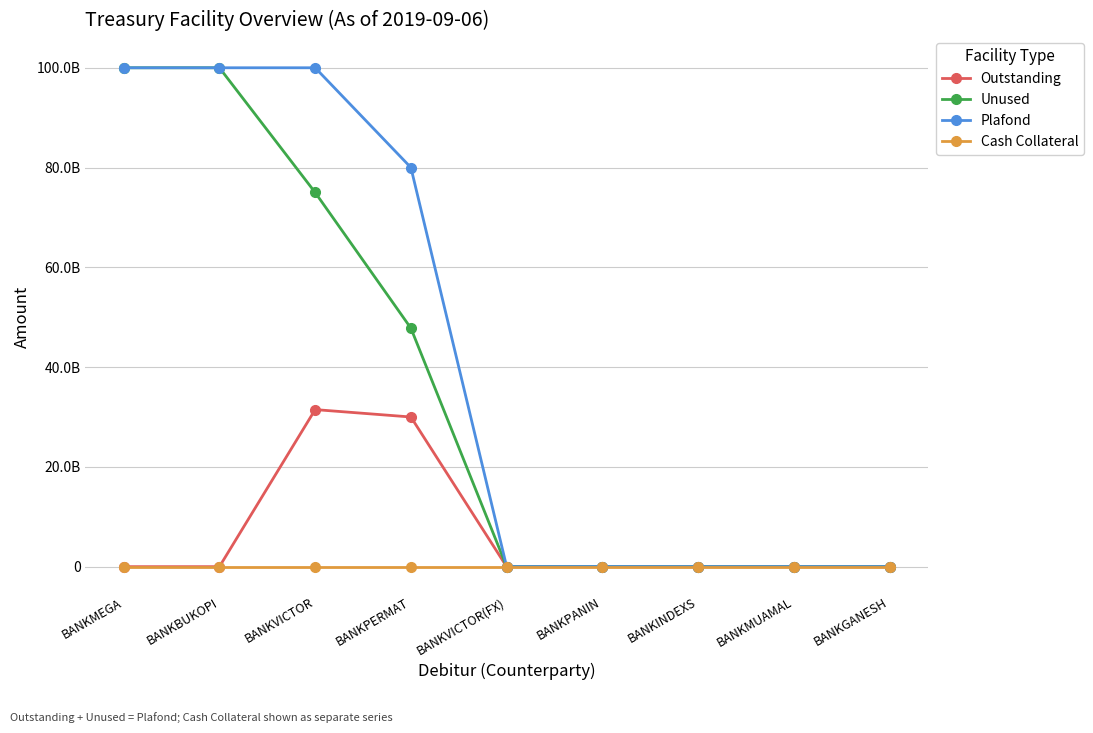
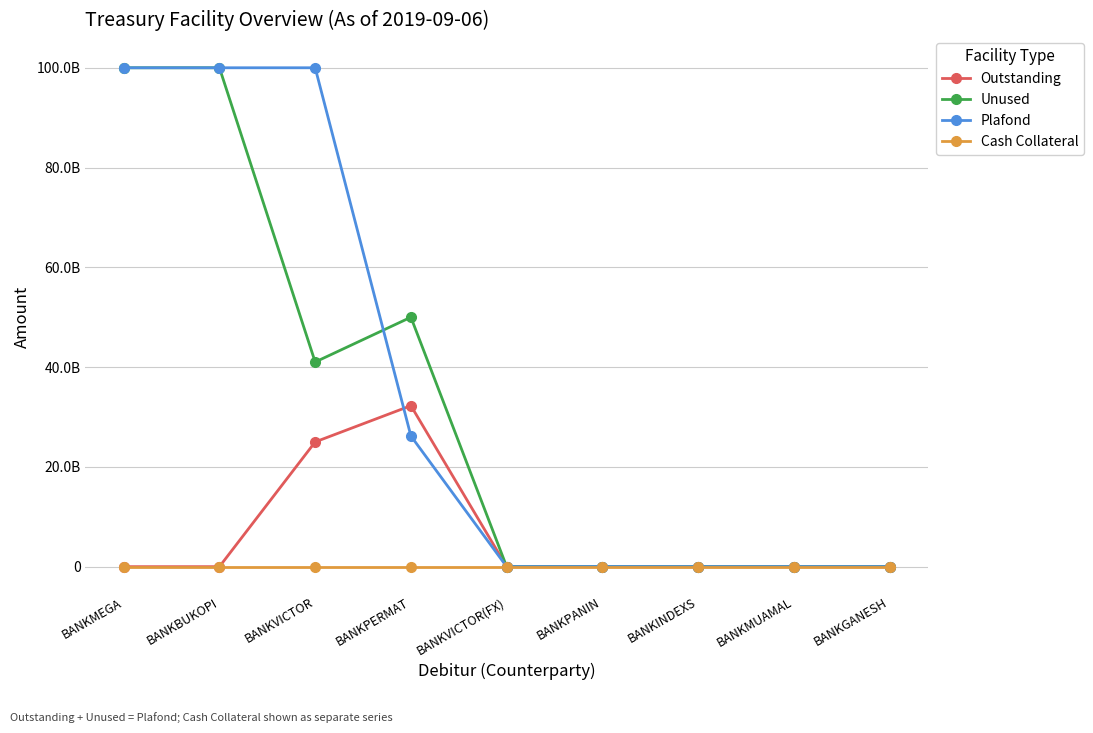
Outstanding, BANKVICTOR: 31000000000 -> 25000000000
Unused, BANKVICTOR: 75000000000 -> 41000000000
Outstanding, BANKPERMAT: 30000000000 -> 32000000000
Unused, BANKPERMAT: 48000000000 -> 50000000000
Plafond, BANKPERMAT: 80000000000 -> 26000000000
